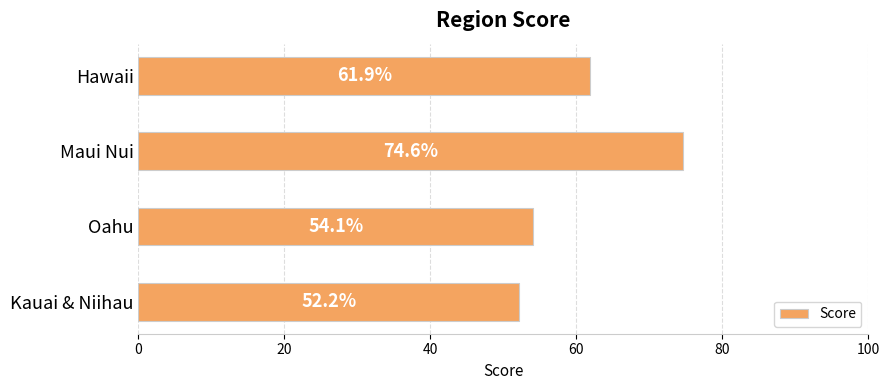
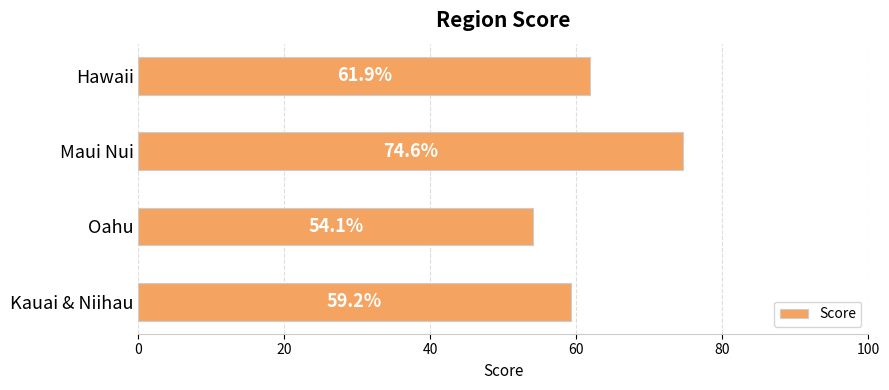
Kauai & Niihau: 52.2% -> 59.2%
